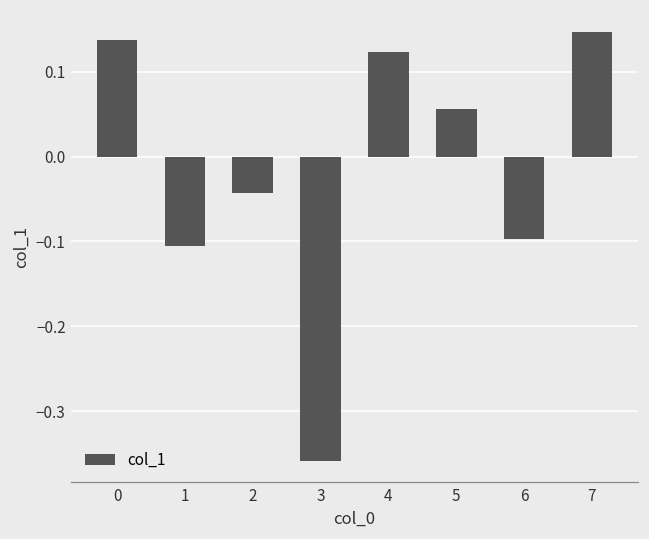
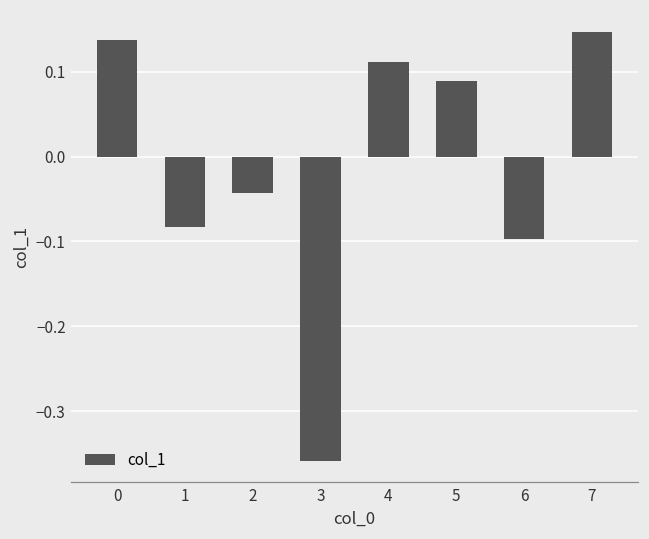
1: -0.11 -> -0.08
4: 0.12 -> 0.11
5: 0.06 -> 0.09
